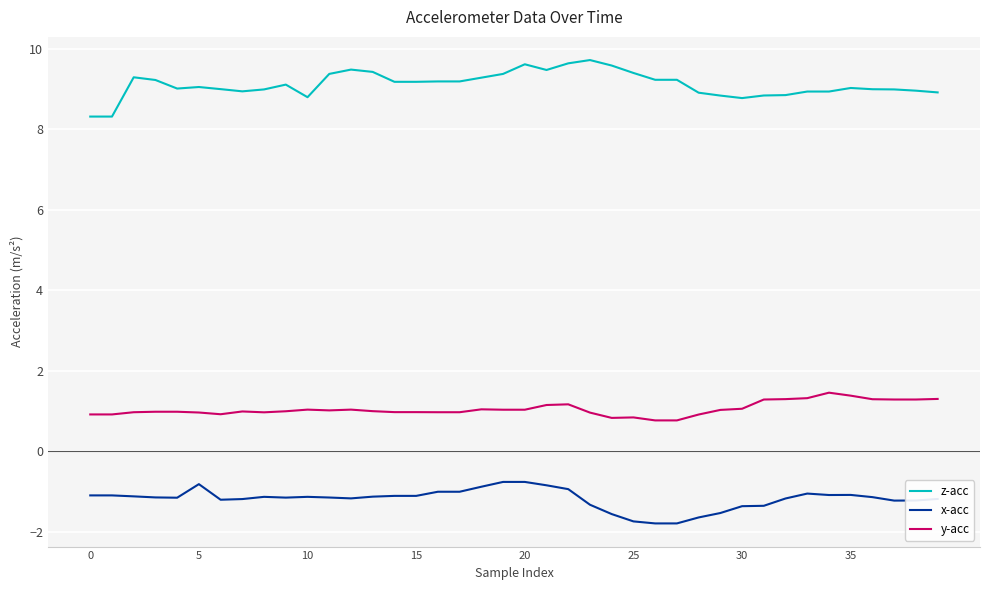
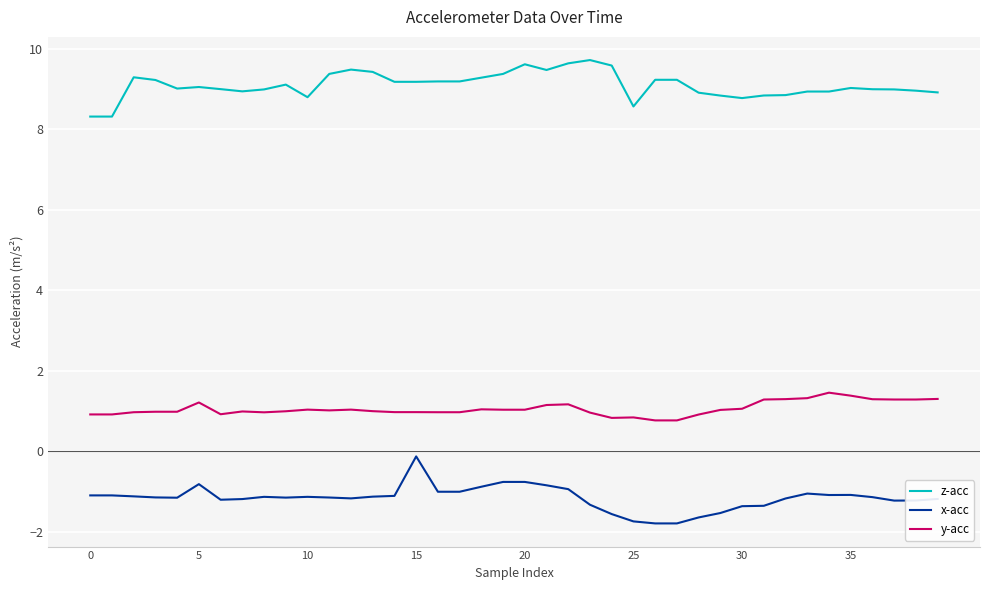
y-acc, 5: 1.0 -> 1.2
x-acc, 15: -1.1 -> -0.1
z-acc, 25: 9.4 -> 8.6
